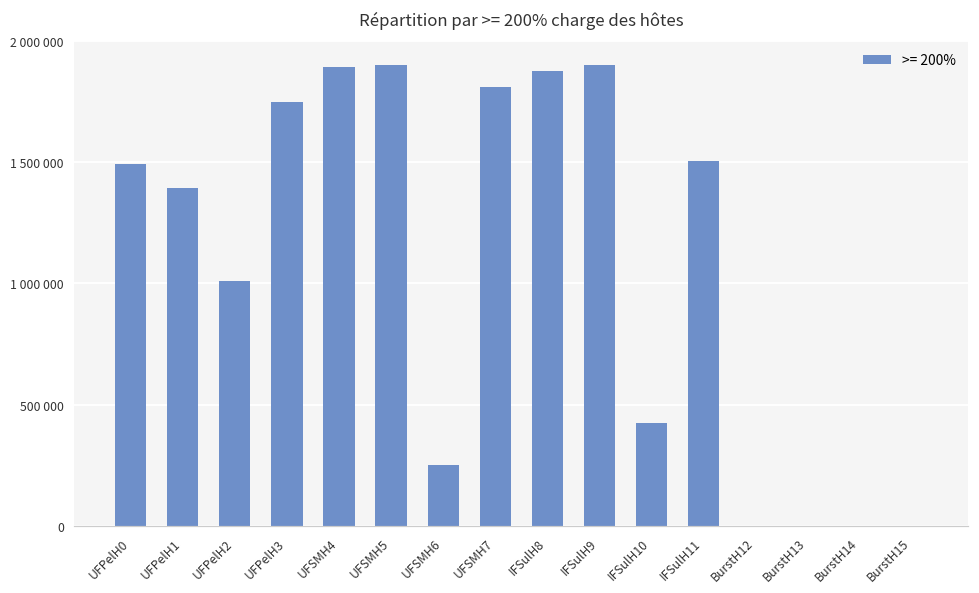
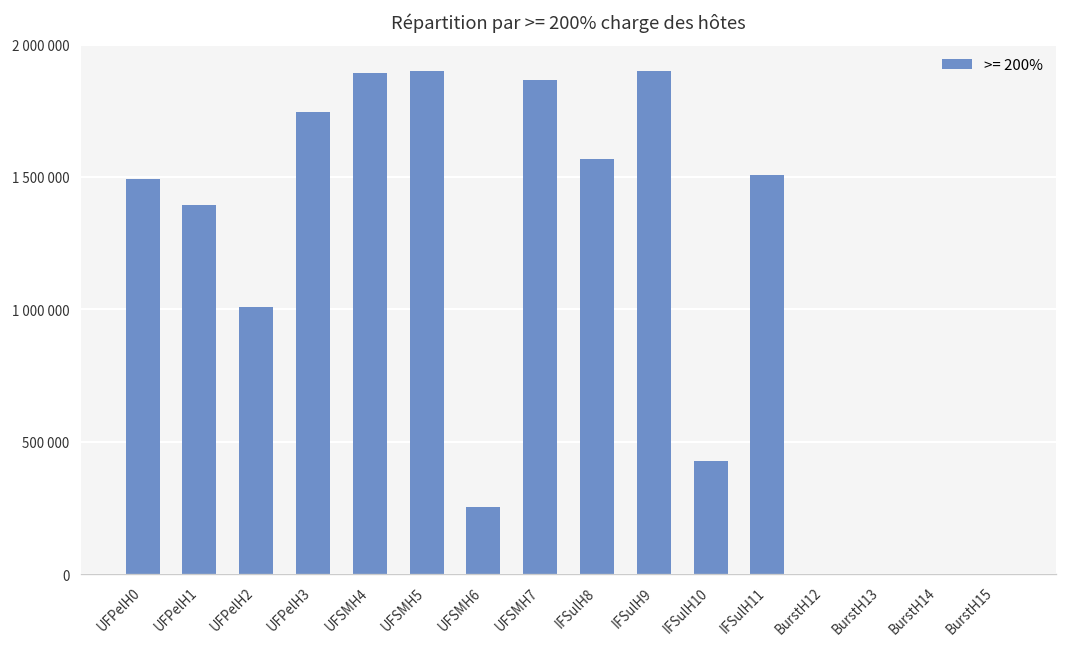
UFSMH7: 1810000 -> 1870000
IFSulH8: 1880000 -> 1570000
